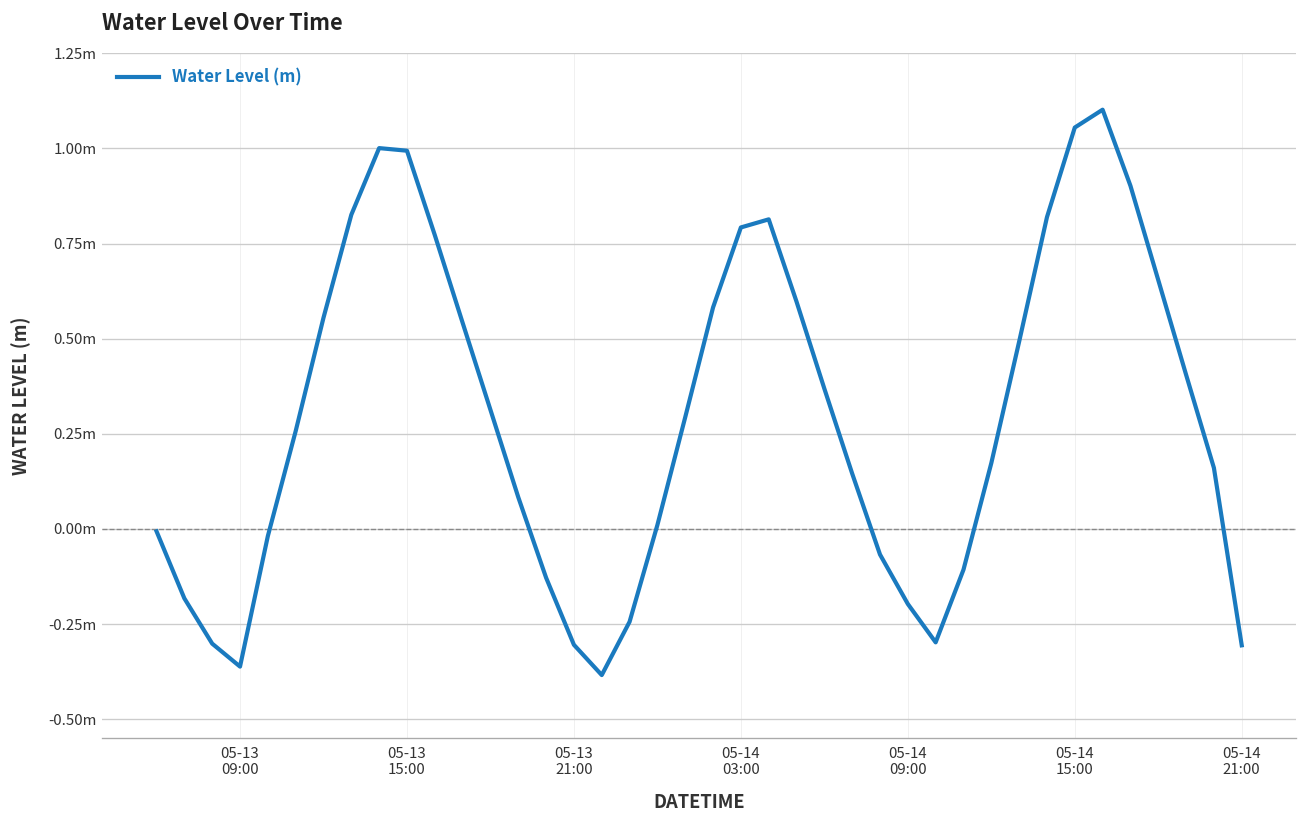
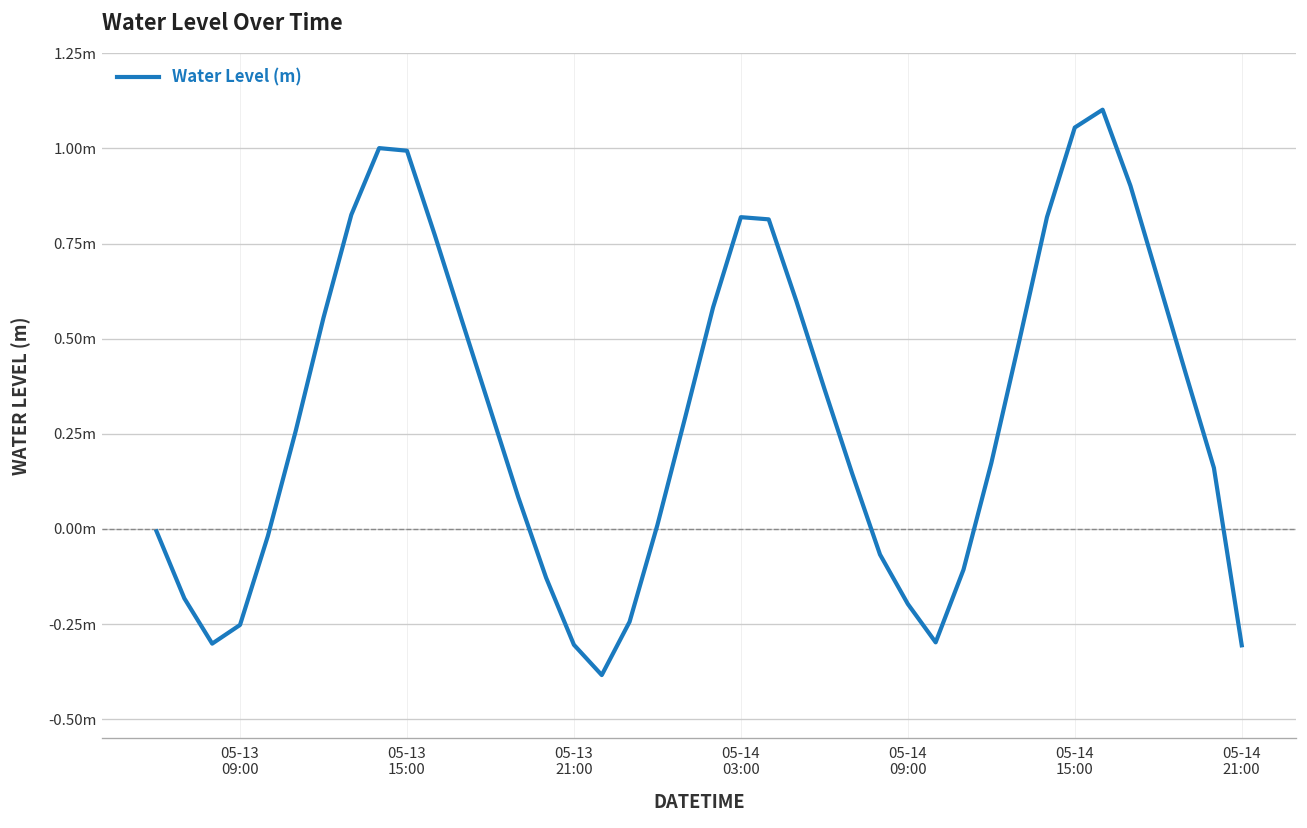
05-13 09:00: -0.36m -> -0.25m
05-14 03:00: 0.79m -> 0.82m
